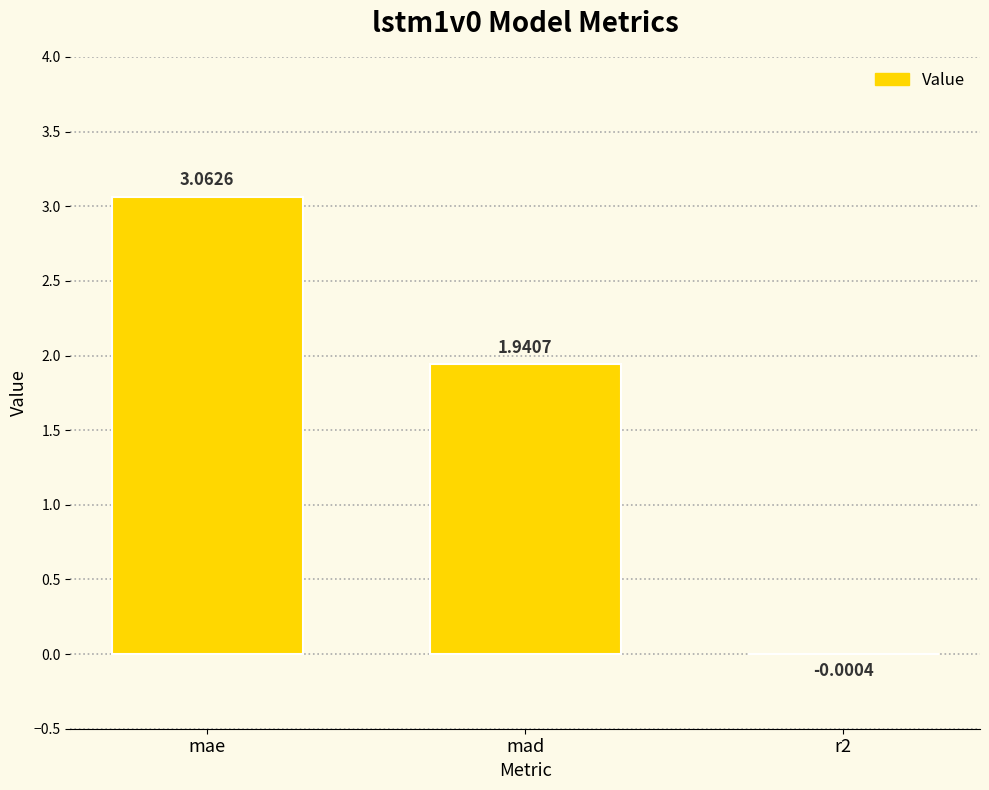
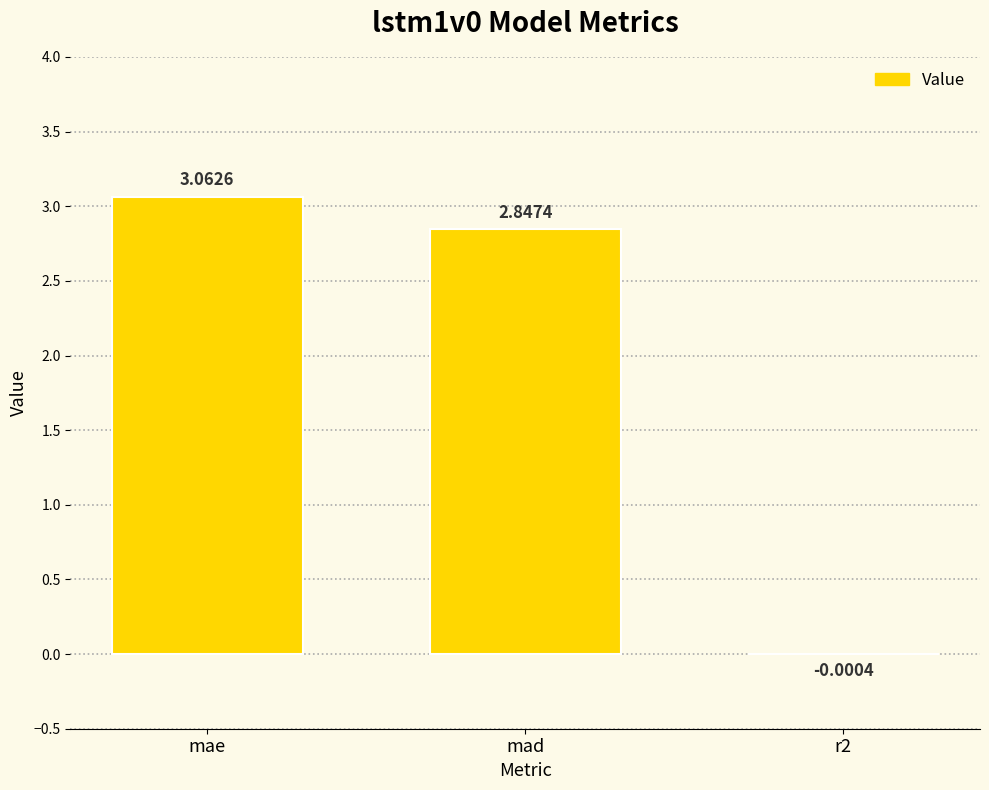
mad: 1.9407 -> 2.8474
